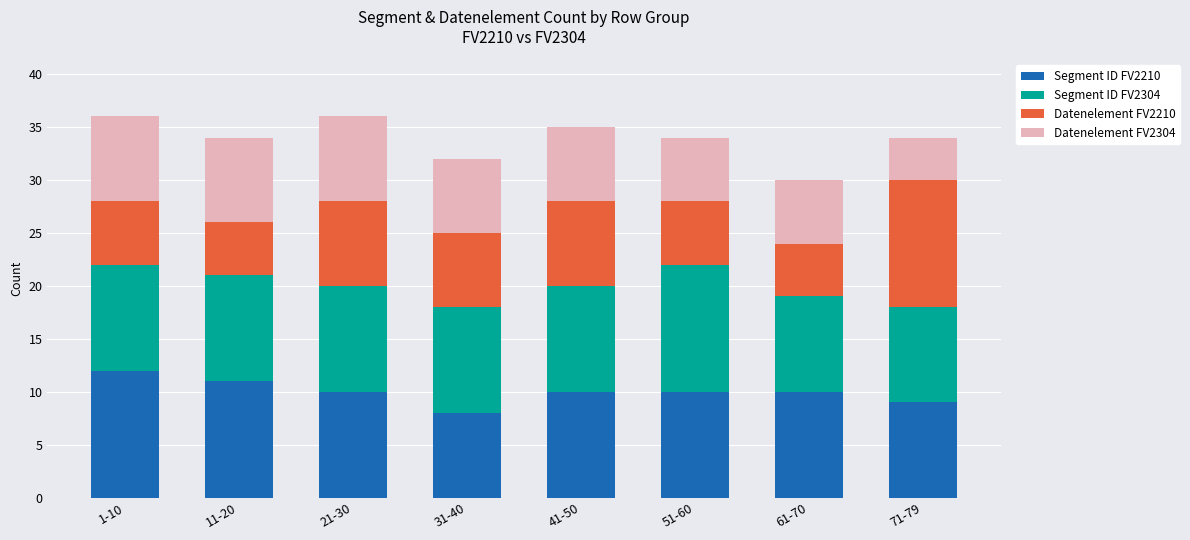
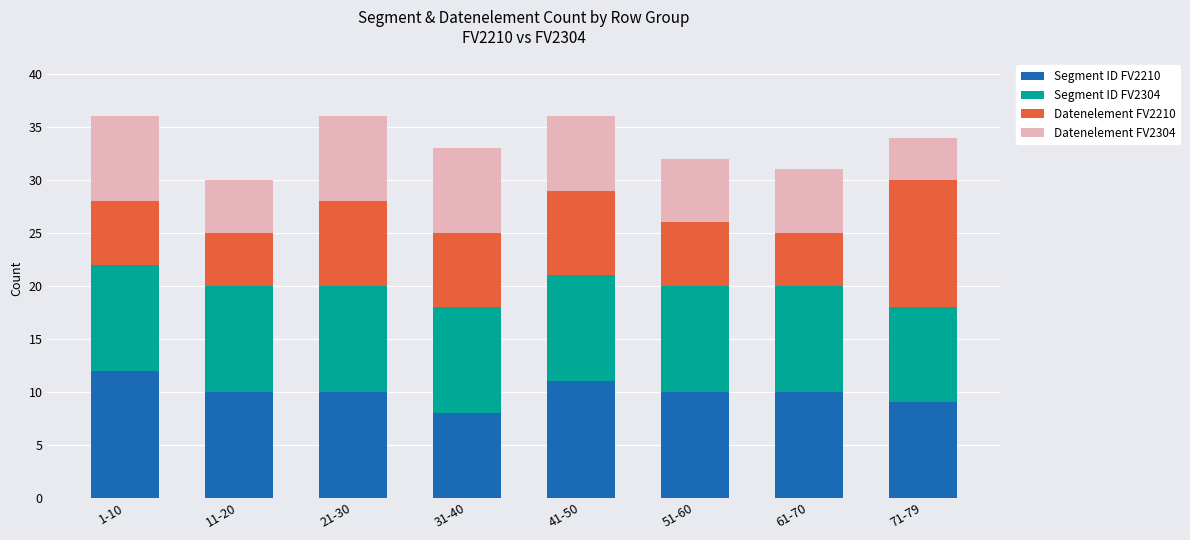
Segment ID FV2210, 11-20: 11 -> 10
Datenelement FV2304, 11-20: 8 -> 5
Datenelement FV2304, 31-40: 7 -> 8
Segment ID FV2210, 41-50: 10 -> 11
Segment ID FV2304, 51-60: 12 -> 10
Segment ID FV2304, 61-70: 9 -> 10
